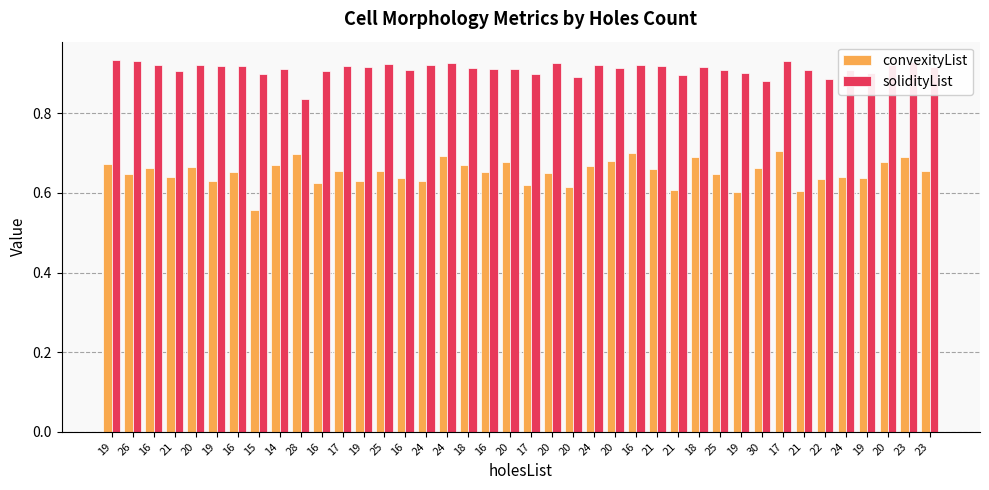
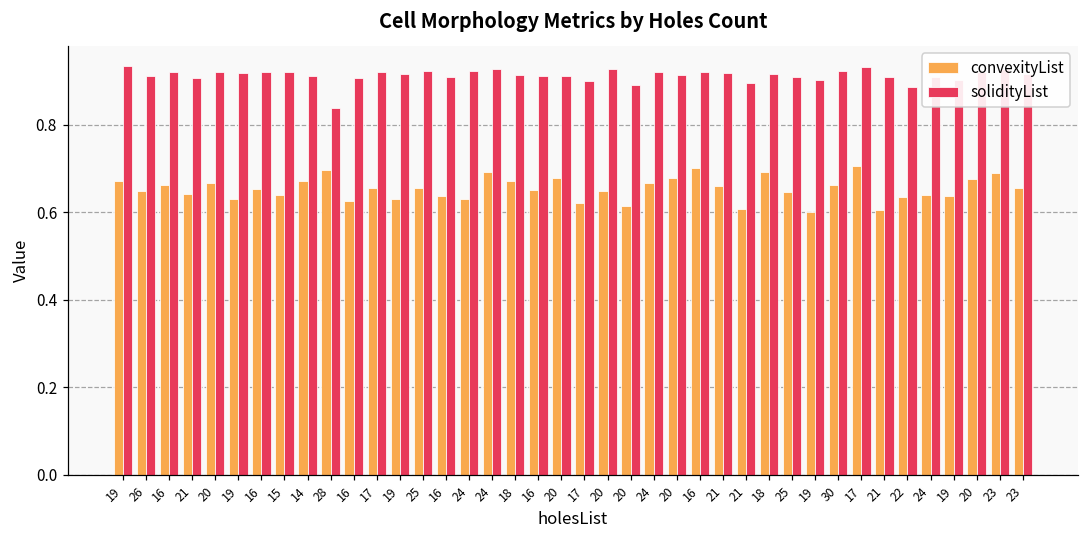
solidityList, 26: 0.93 -> 0.91
convexityList, 15: 0.56 -> 0.64
solidityList, 15: 0.90 -> 0.92
solidityList, 30: 0.88 -> 0.92
